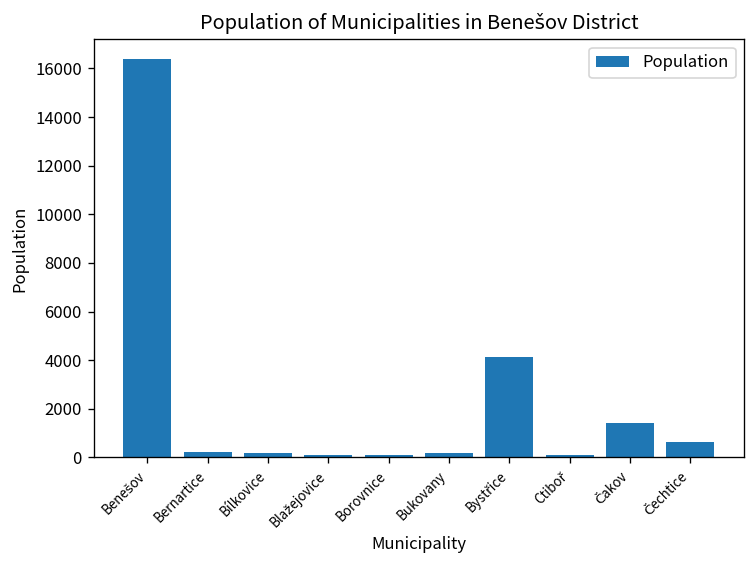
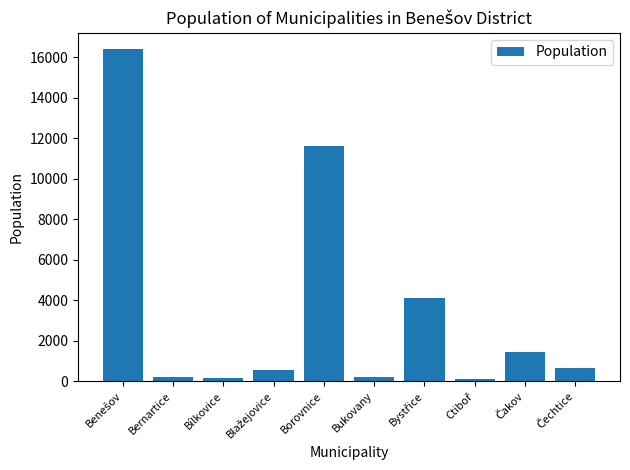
Blažejovice: 100 -> 500
Borovnice: 100 -> 11600
